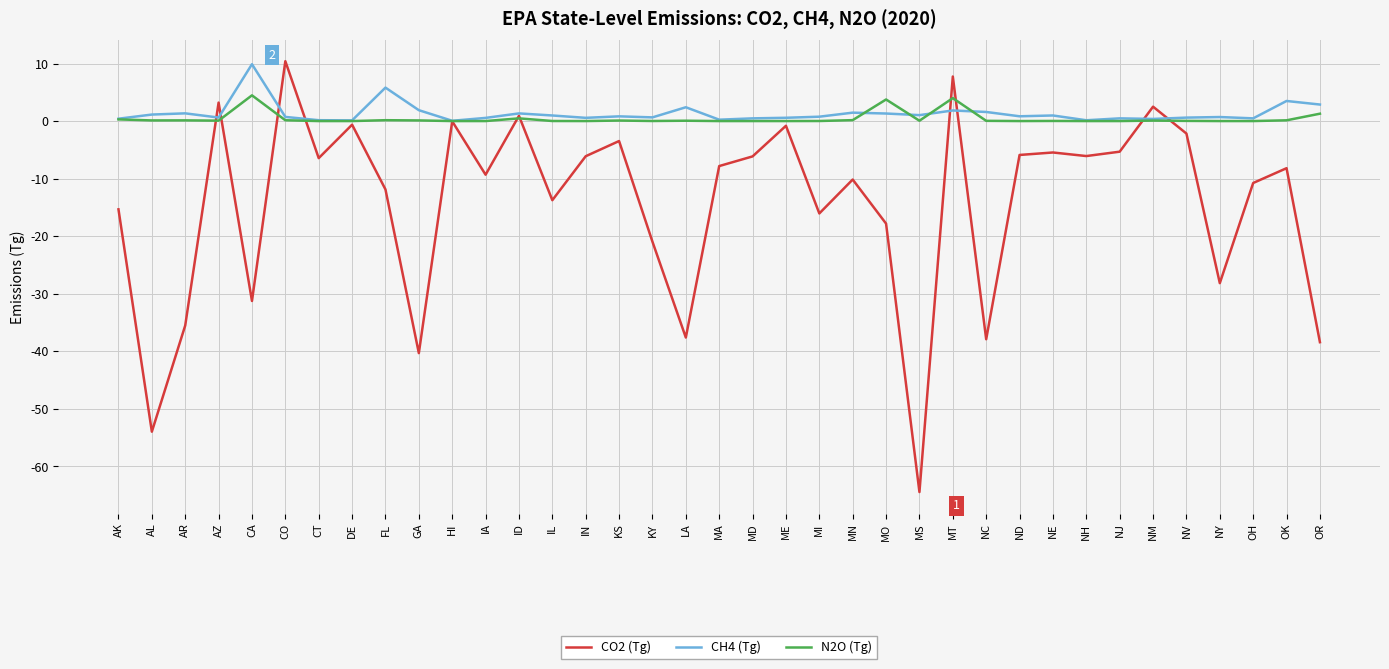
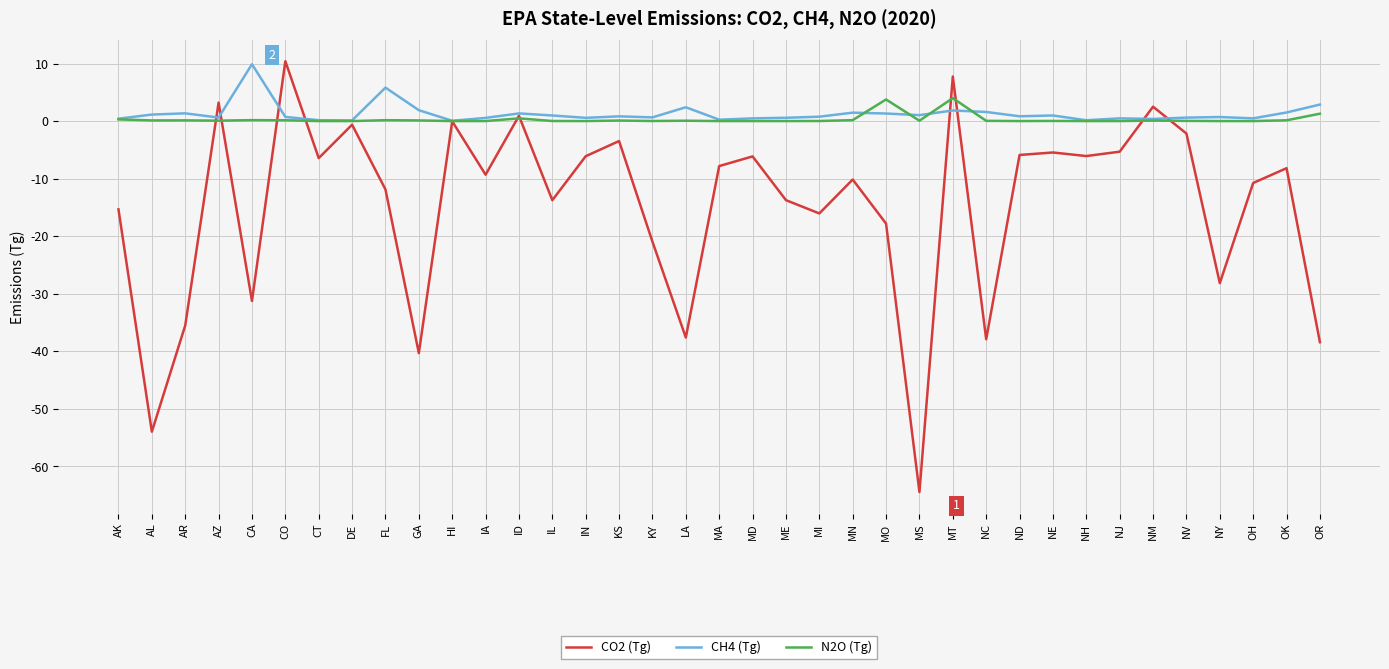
N2O (Tg), CA: 4 -> 0
CO2 (Tg), ME: -1 -> -14
CH4 (Tg), OK: 3 -> 1
